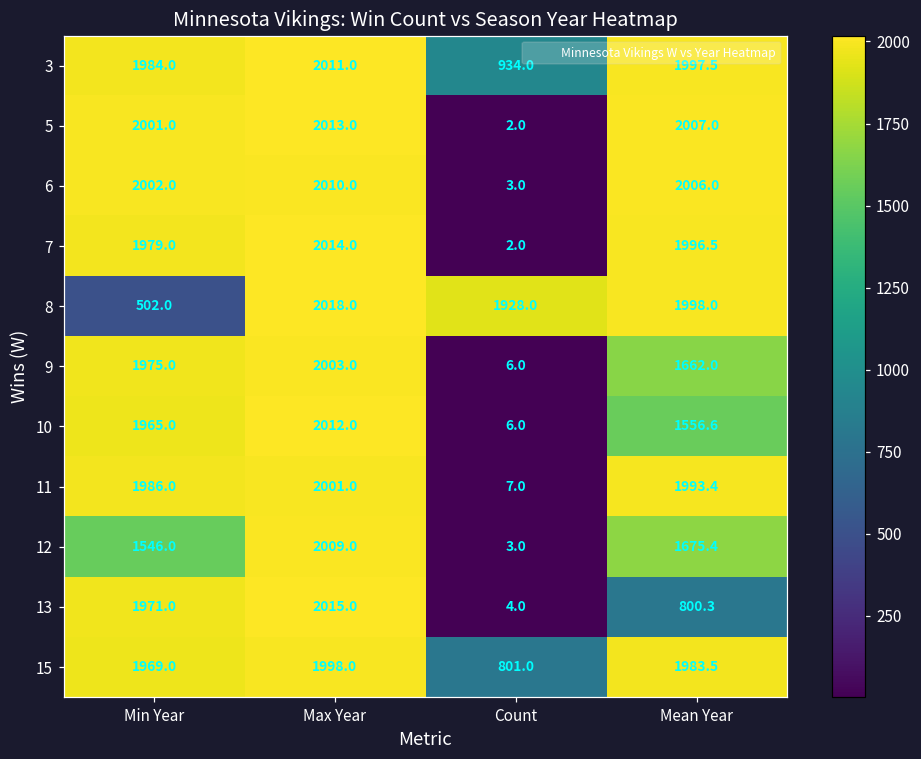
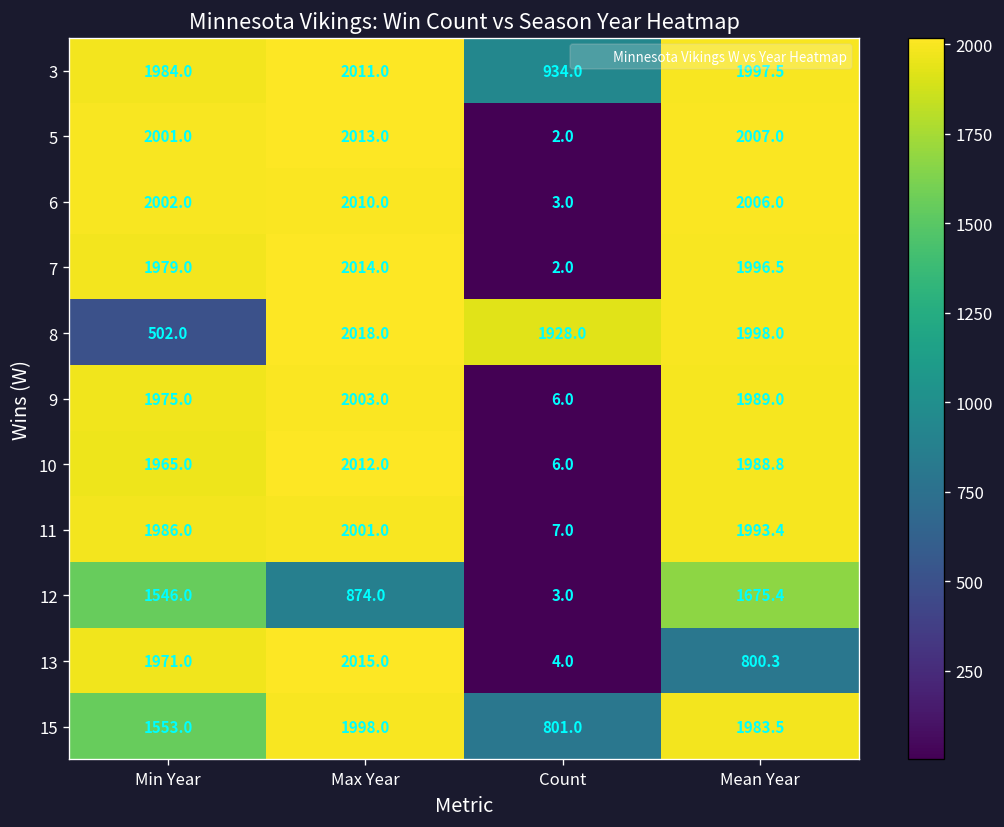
9, Mean Year: 1662.0 -> 1989.0
10, Mean Year: 1556.6 -> 1988.8
12, Max Year: 2009.0 -> 874.0
15, Min Year: 1969.0 -> 1553.0
